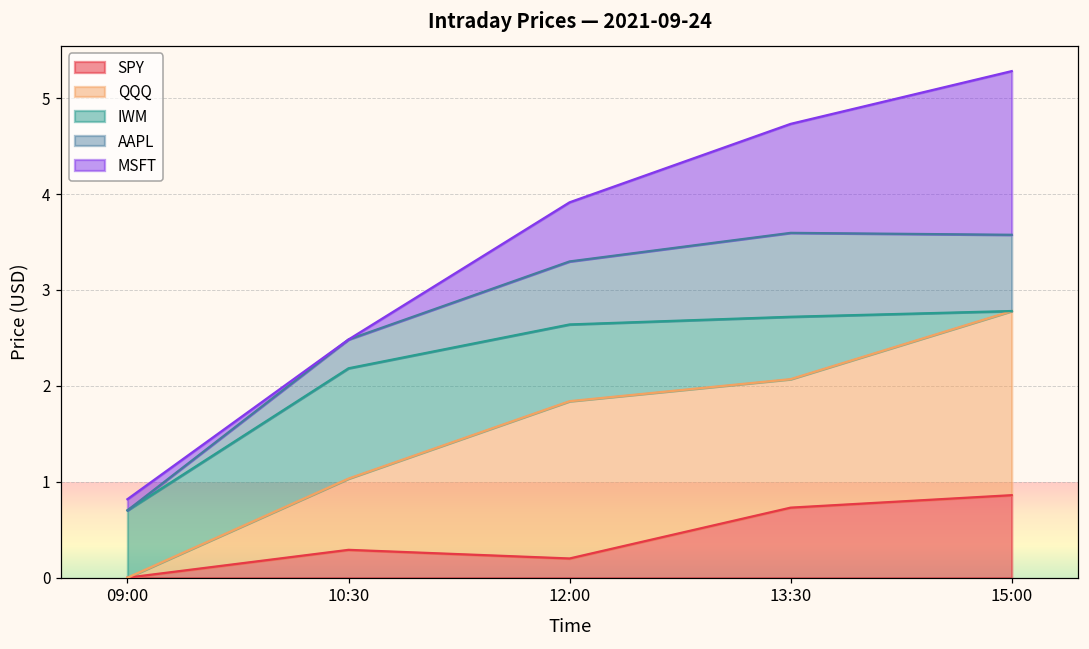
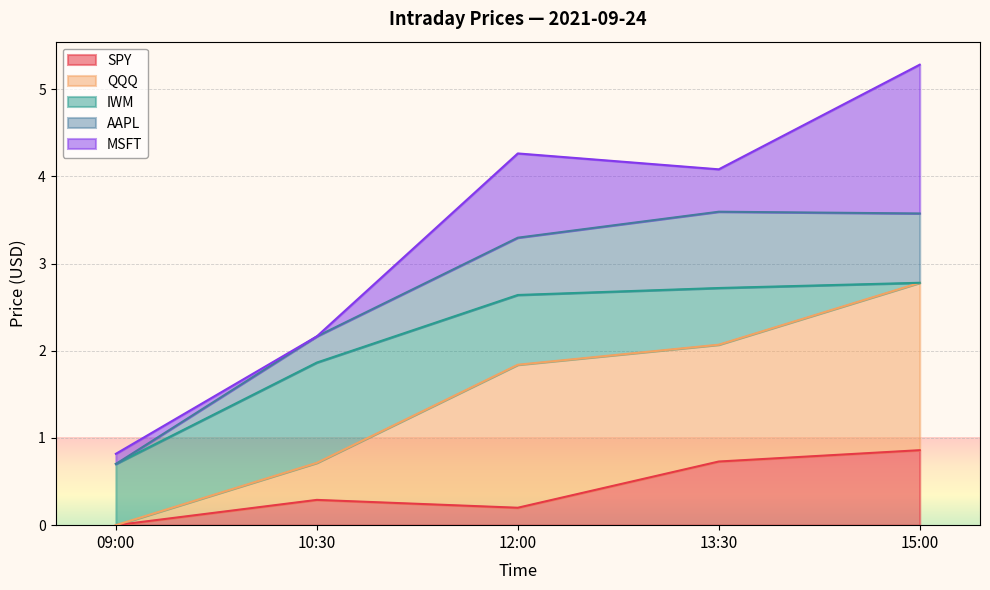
QQQ, 10:30: 0.7 -> 0.4
MSFT, 12:00: 0.6 -> 1.0
MSFT, 13:30: 1.1 -> 0.5
